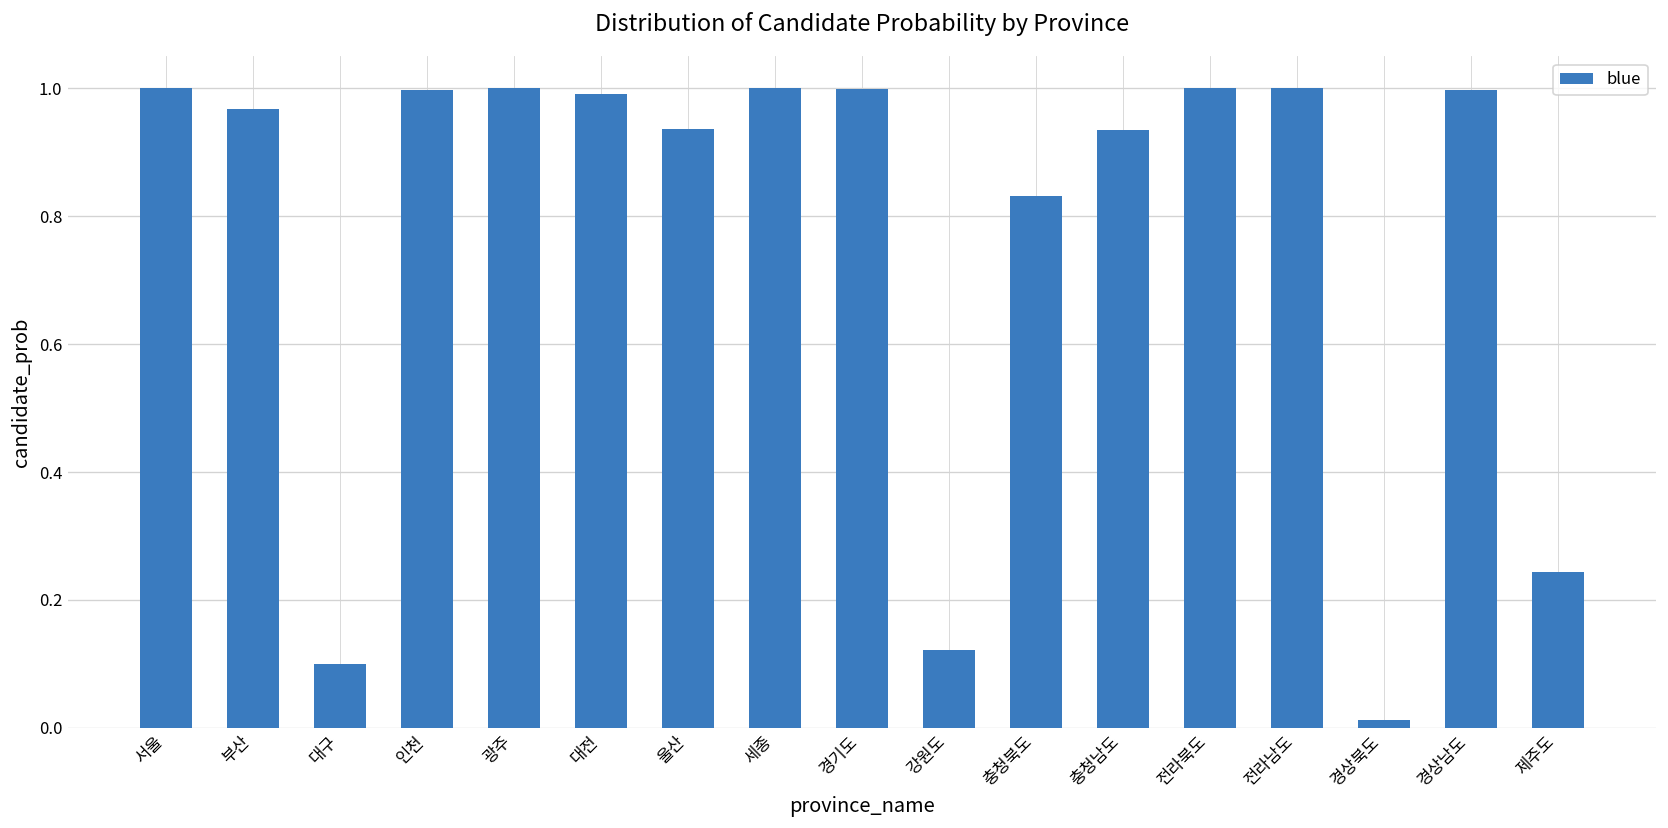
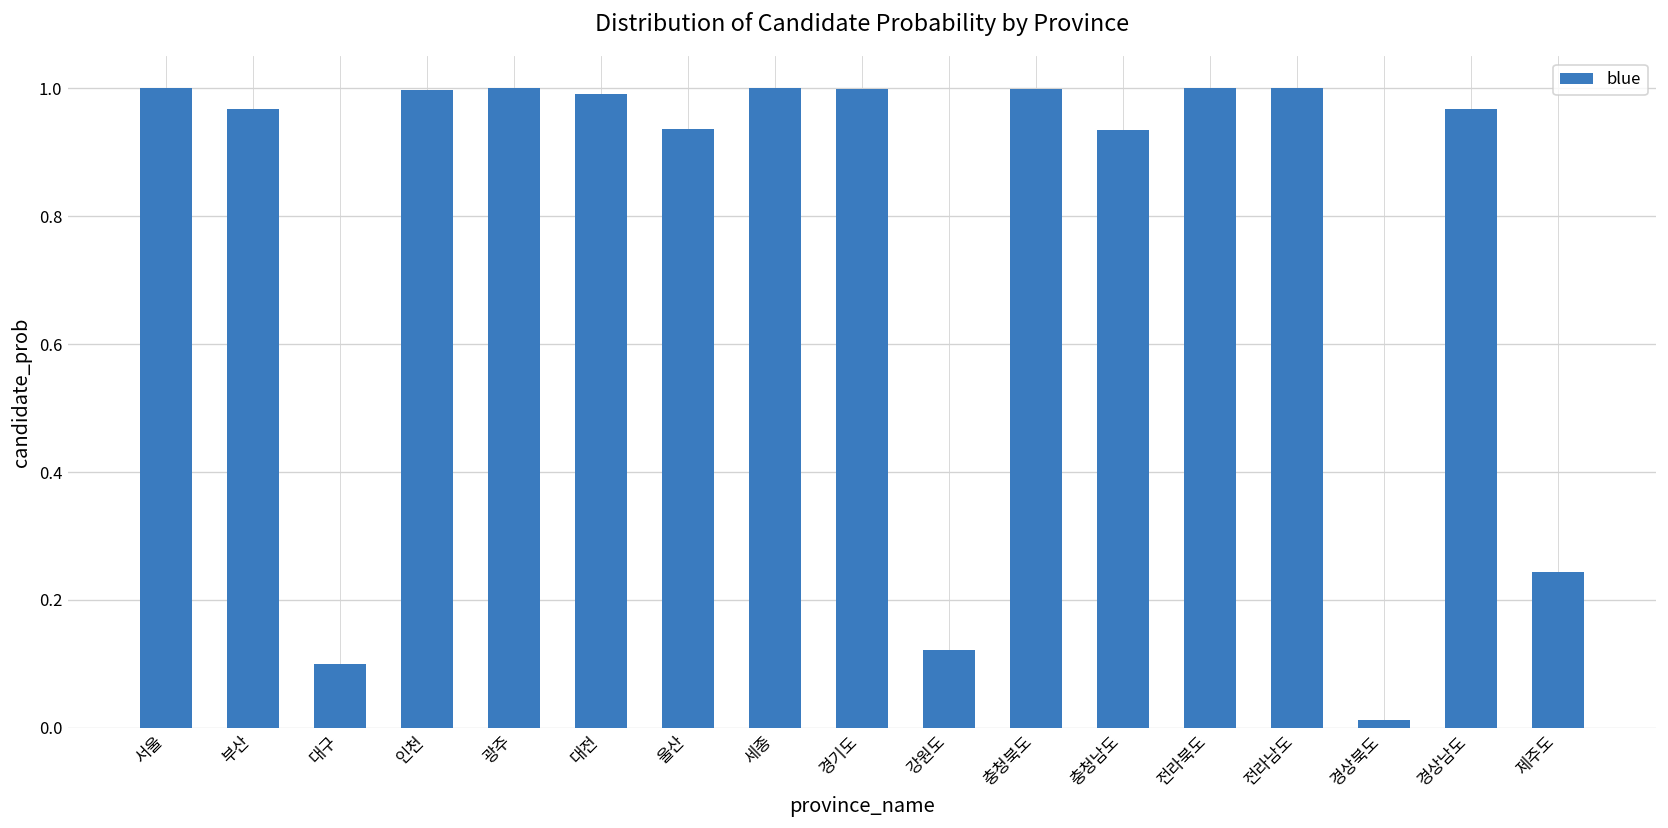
충청북도: 0.83 -> 1.00
경상남도: 1.00 -> 0.97
